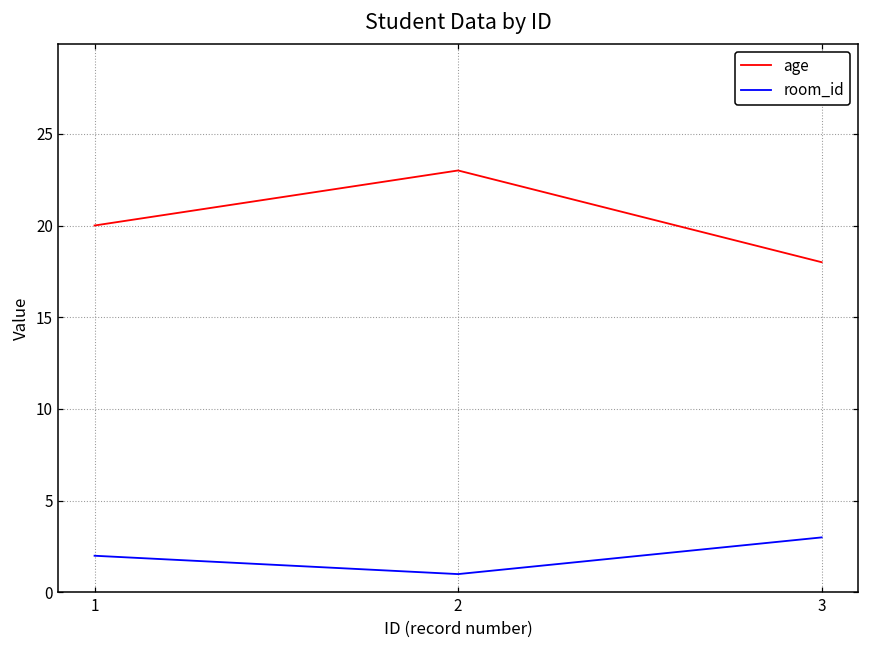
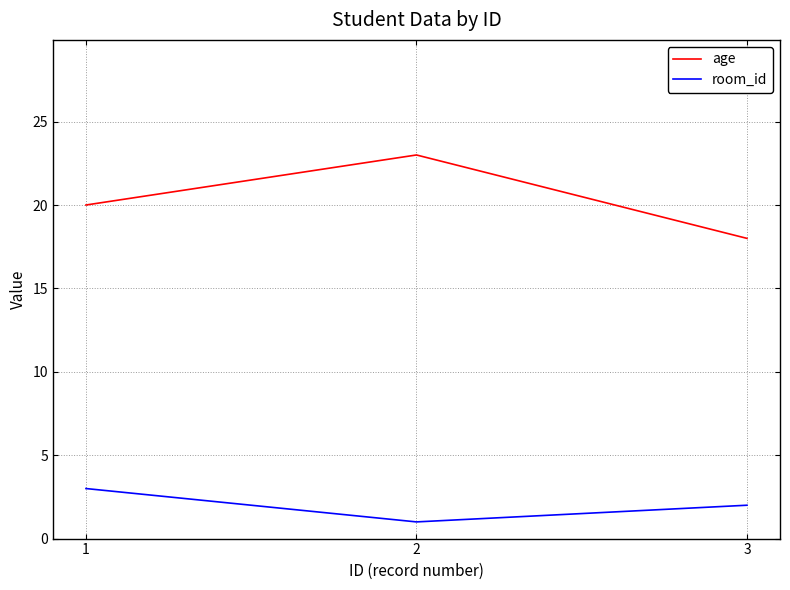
room_id, 1: 2 -> 3
room_id, 3: 3 -> 2
